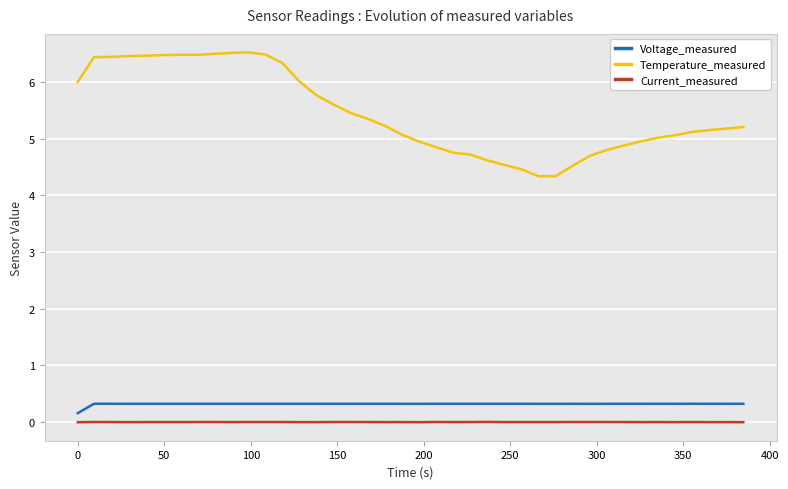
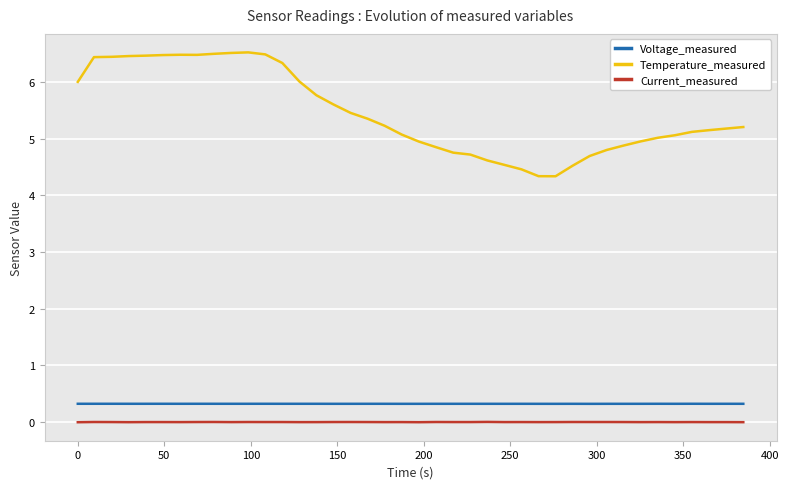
Voltage_measured, 0: 0.2 -> 0.3
